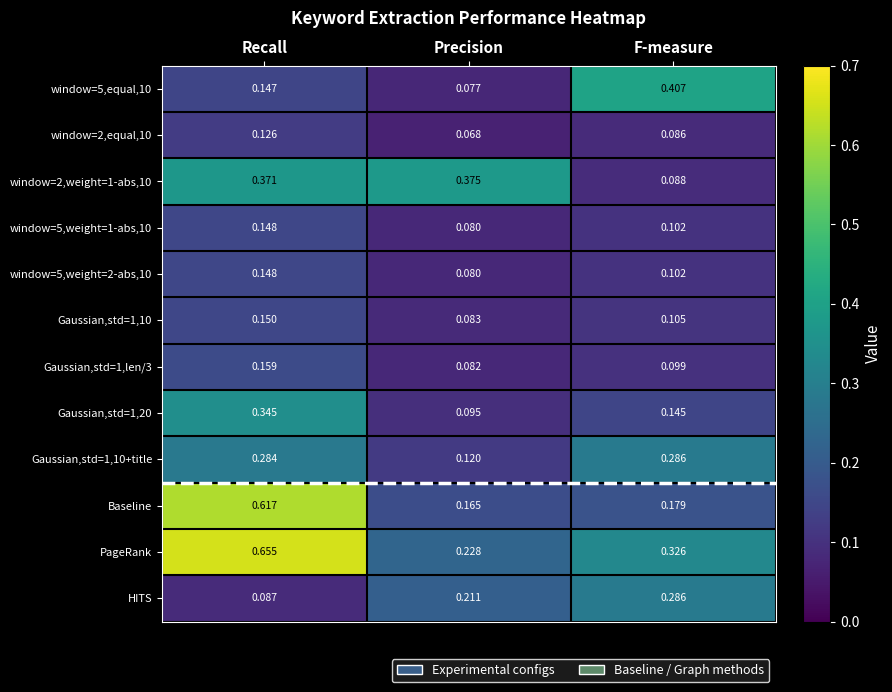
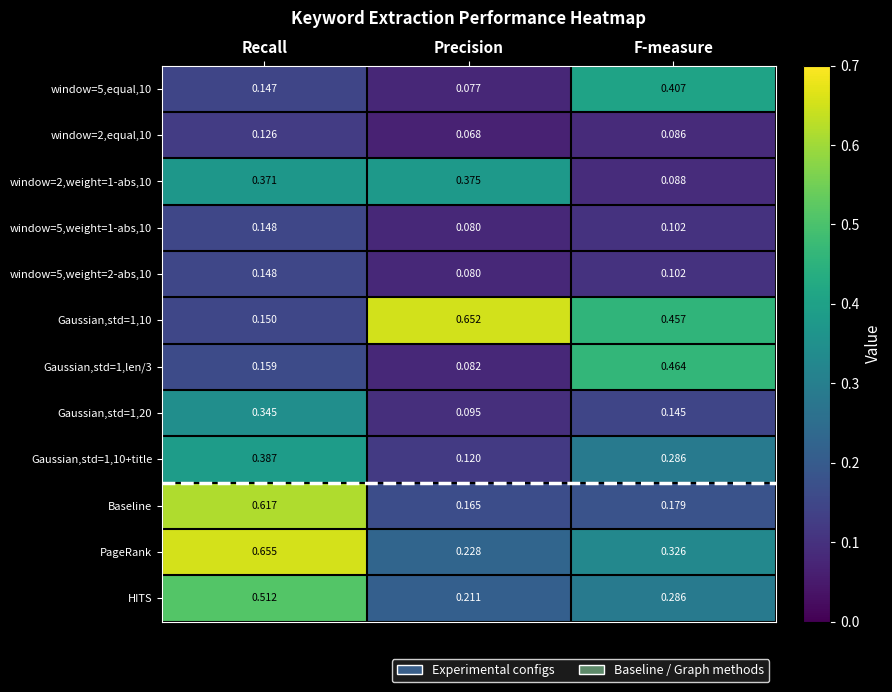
Gaussian,std=1,10, Precision: 0.083 -> 0.652
Gaussian,std=1,10, F-measure: 0.105 -> 0.457
Gaussian,std=1,len/3, F-measure: 0.099 -> 0.464
Gaussian,std=1,10+title, Recall: 0.284 -> 0.387
HITS, Recall: 0.087 -> 0.512
